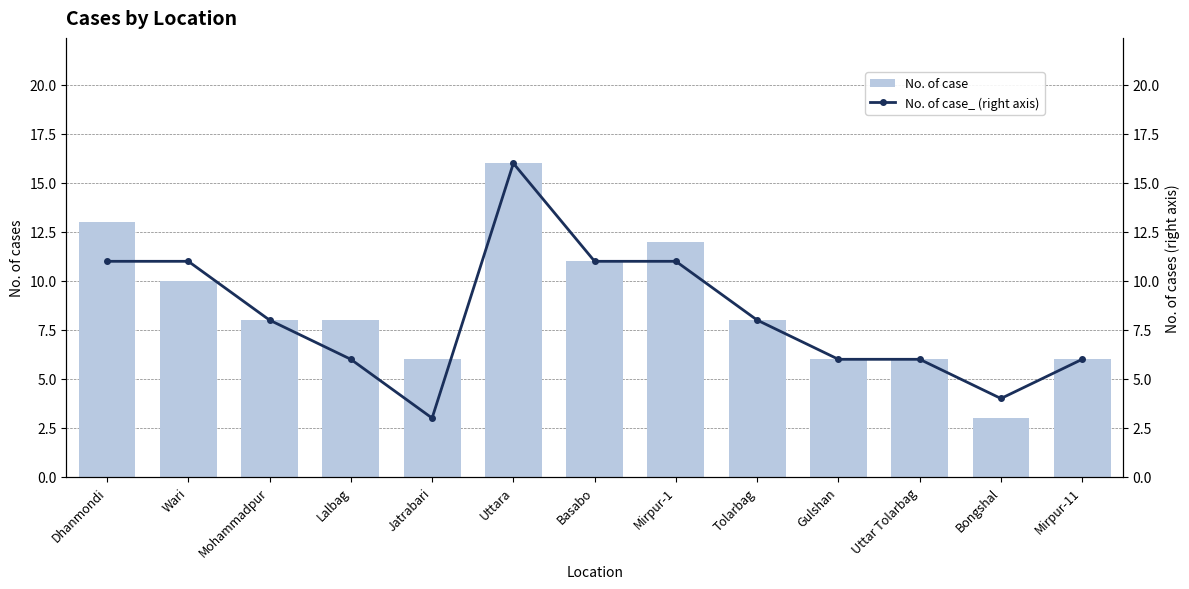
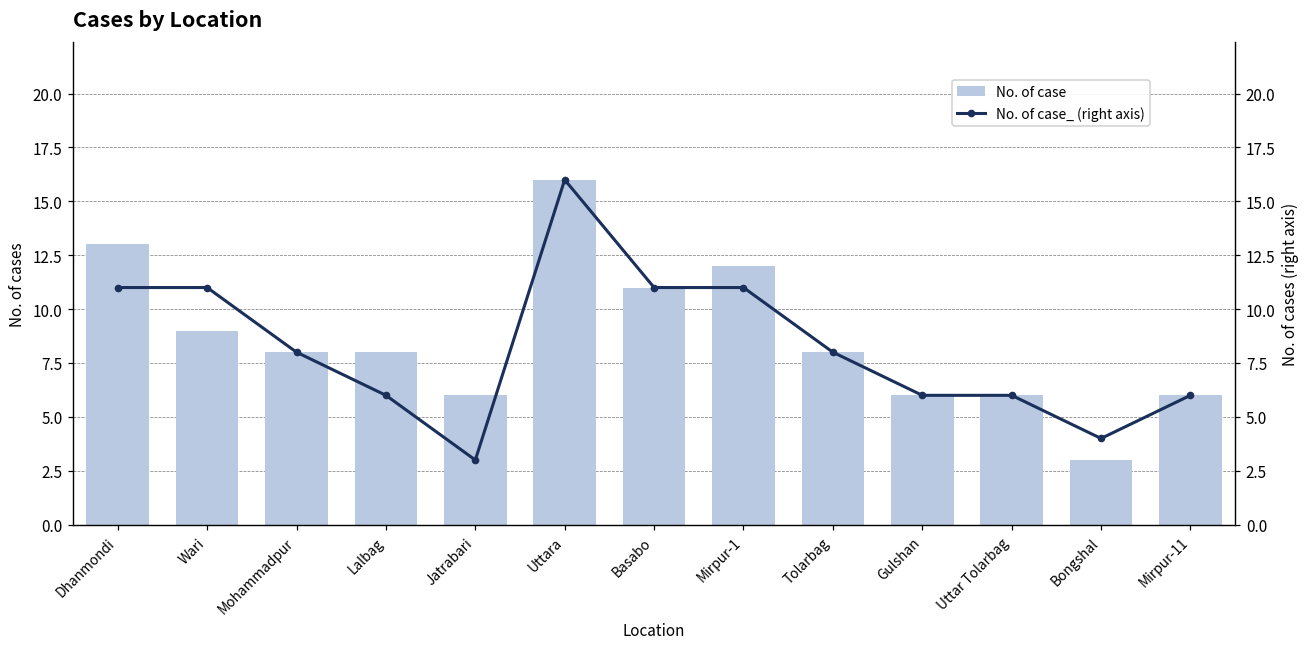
No. of case, Wari: 10 -> 9
